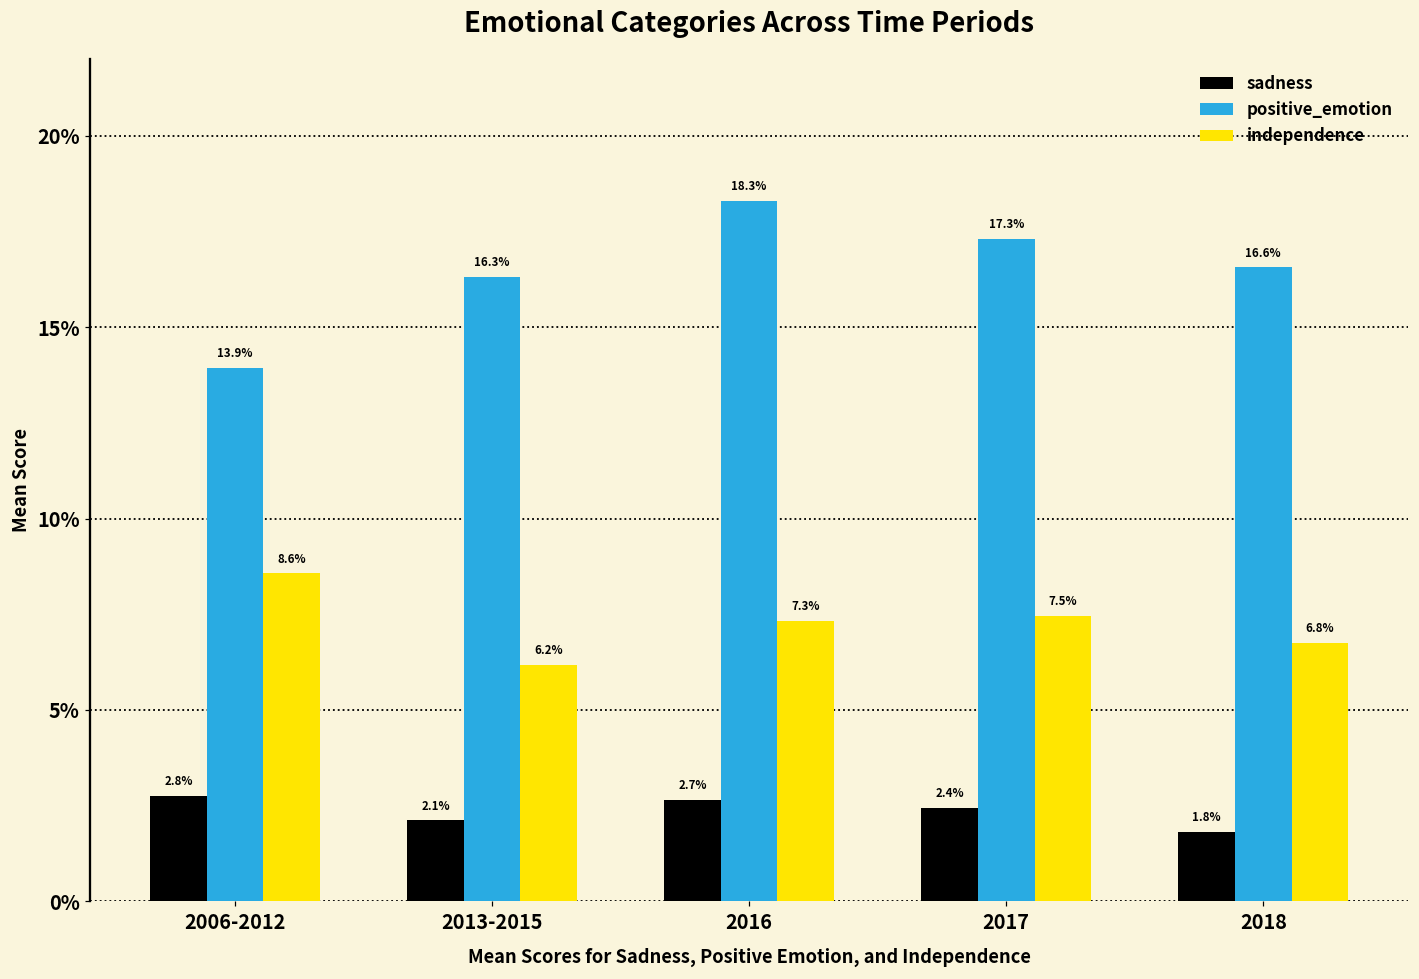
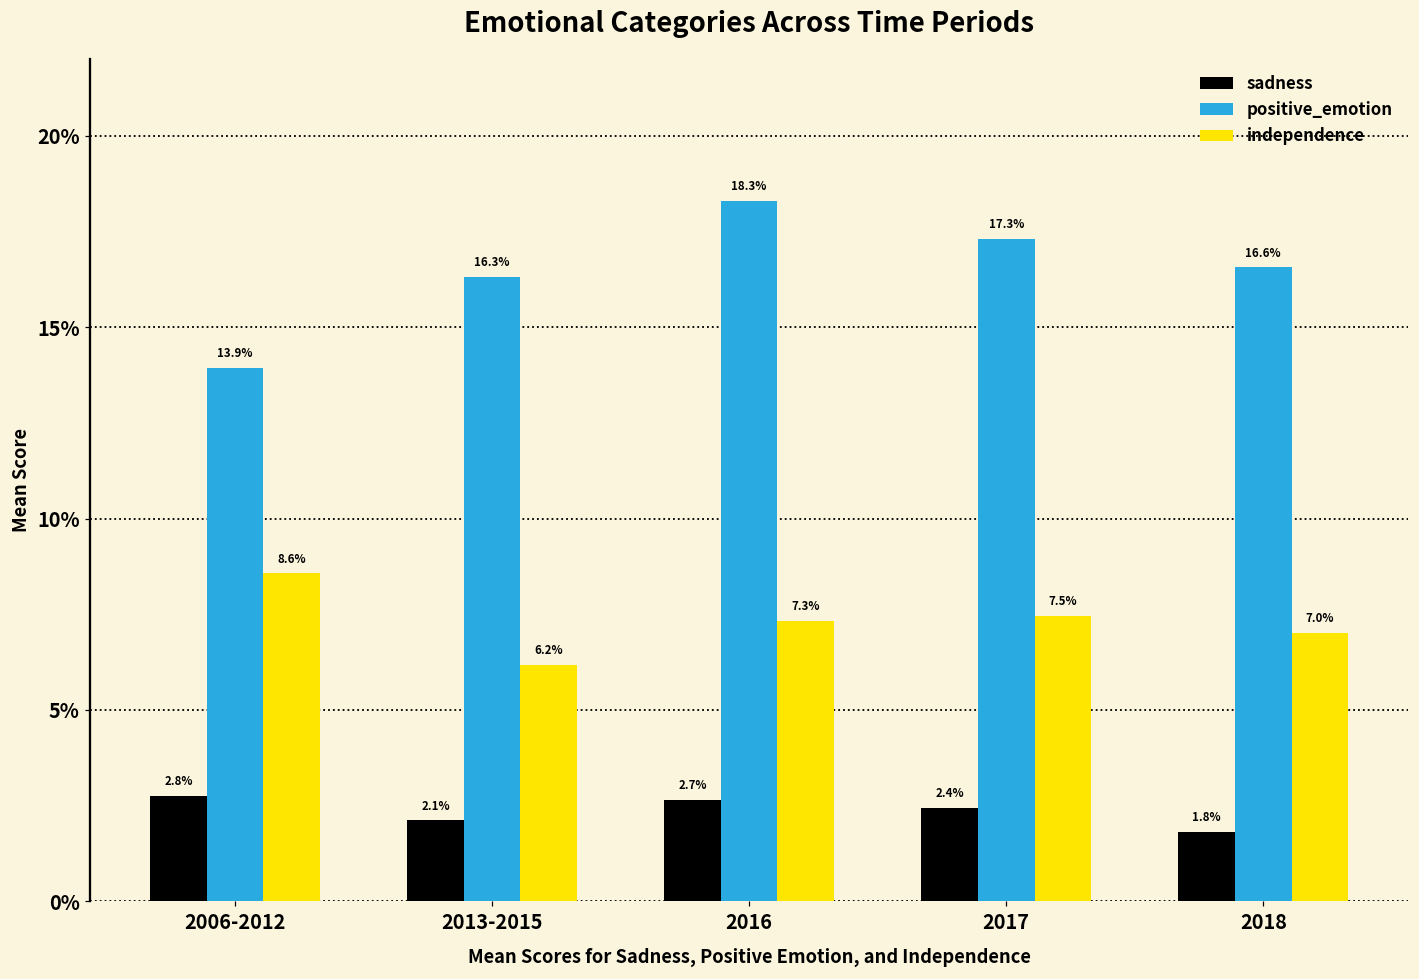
independence, 2018: 6.8% -> 7.0%
